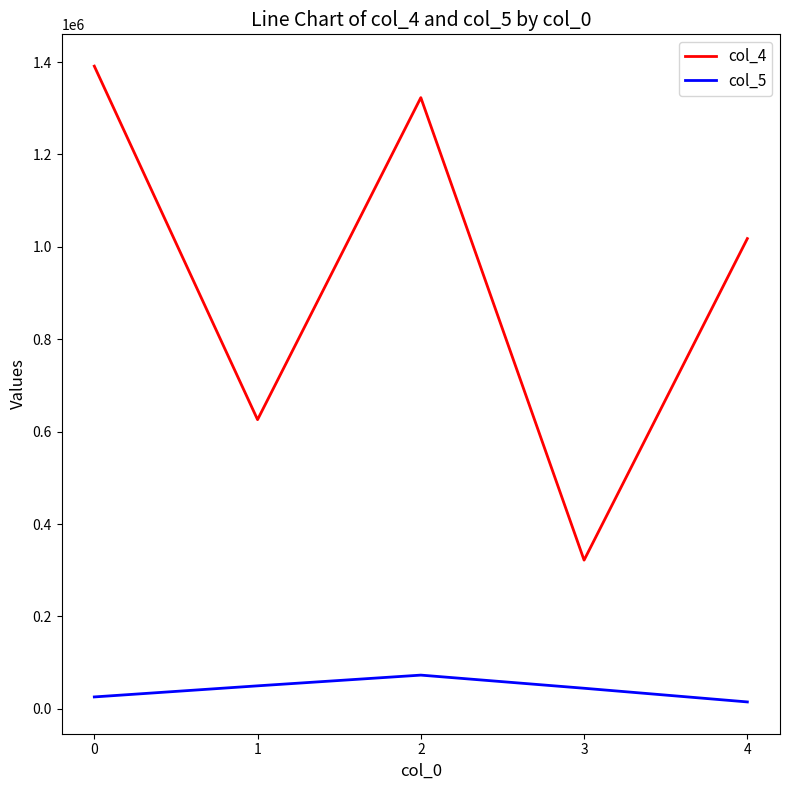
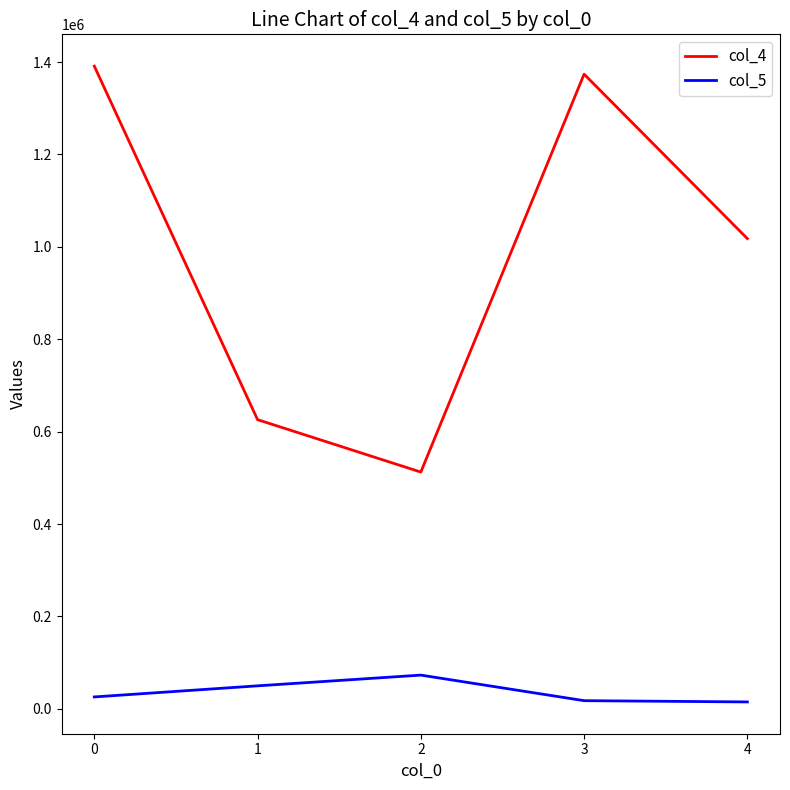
col_4, 2: 1320000 -> 510000
col_4, 3: 320000 -> 1370000
col_5, 3: 40000 -> 20000
